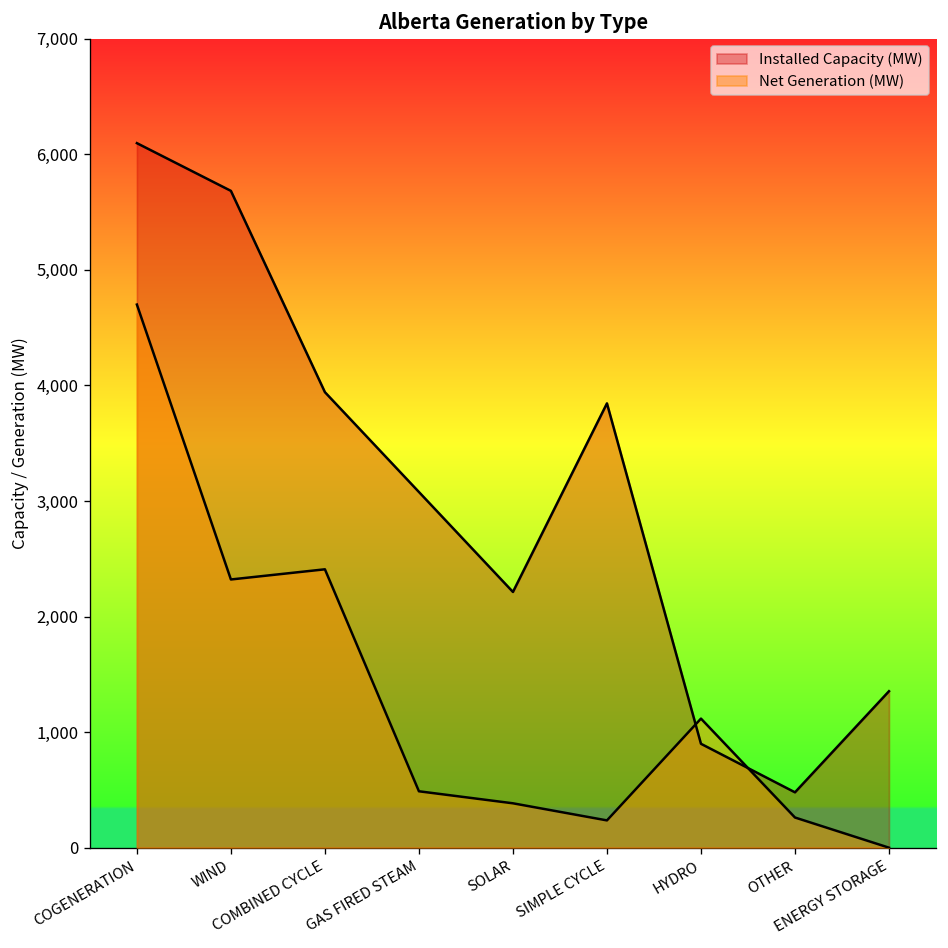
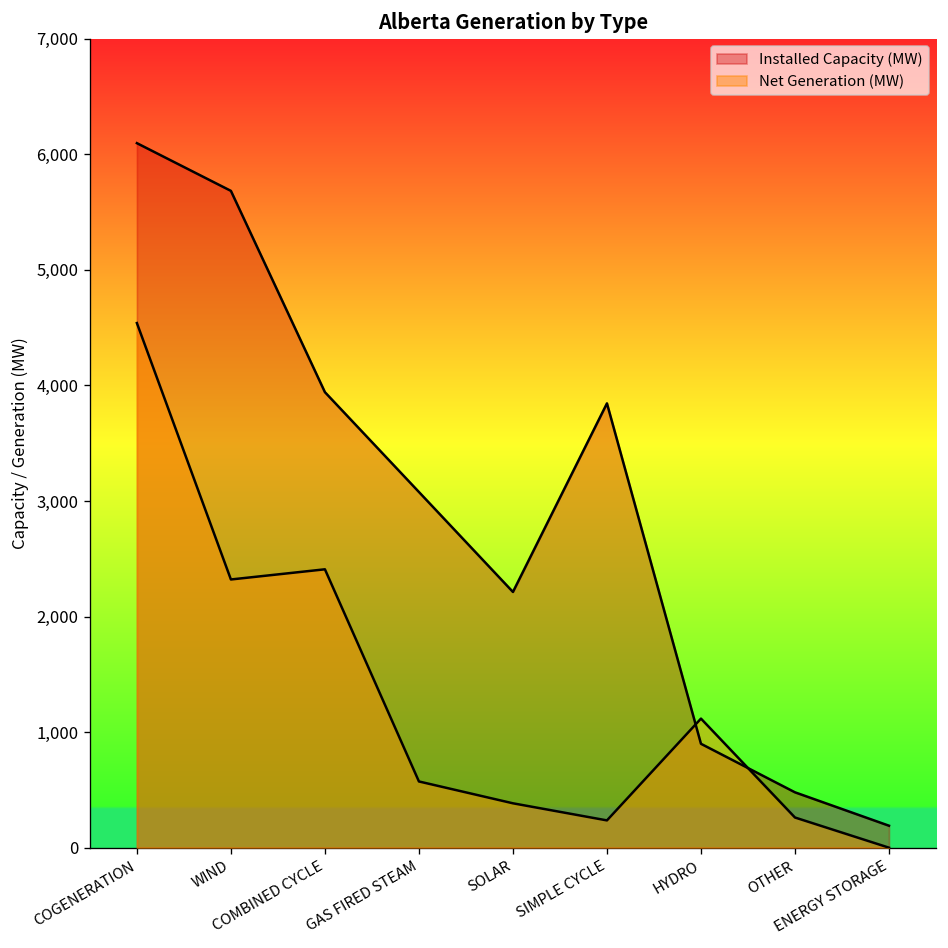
Net Generation (MW), COGENERATION: 4,700 -> 4,500
Net Generation (MW), GAS FIRED STEAM: 500 -> 600
Installed Capacity (MW), ENERGY STORAGE: 1,400 -> 200
